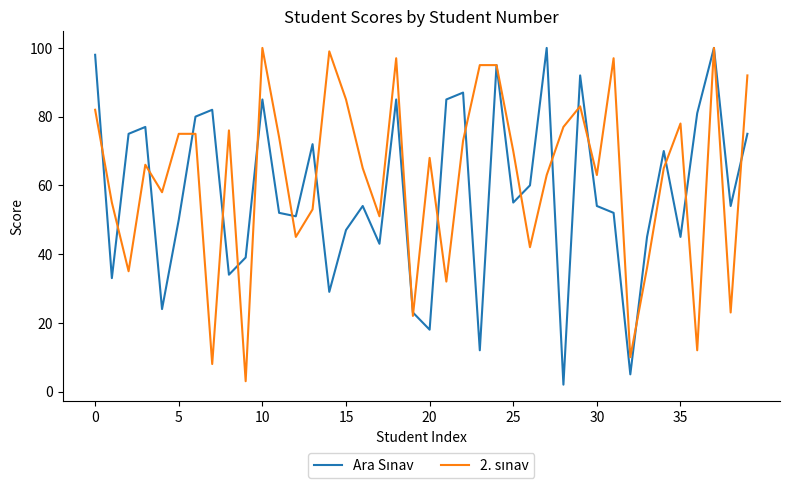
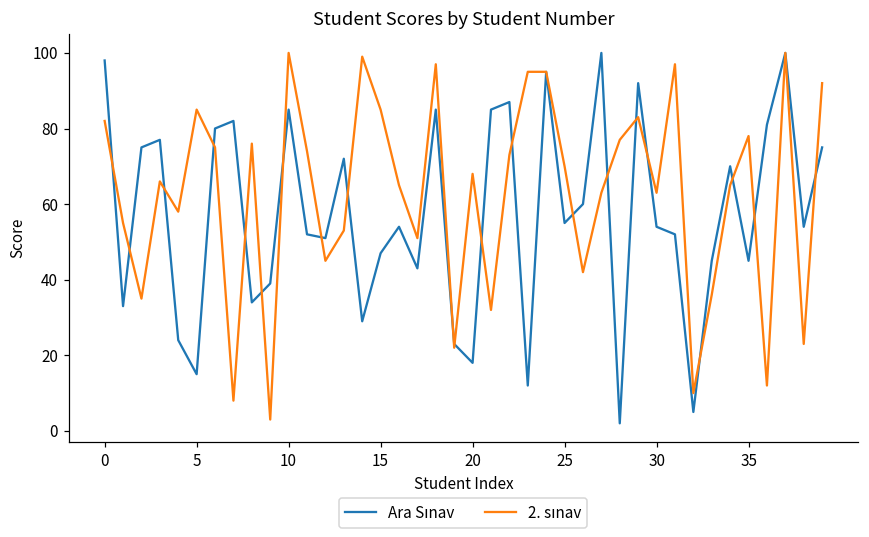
Ara Sınav, 5: 50 -> 15
2. sınav, 5: 75 -> 85
